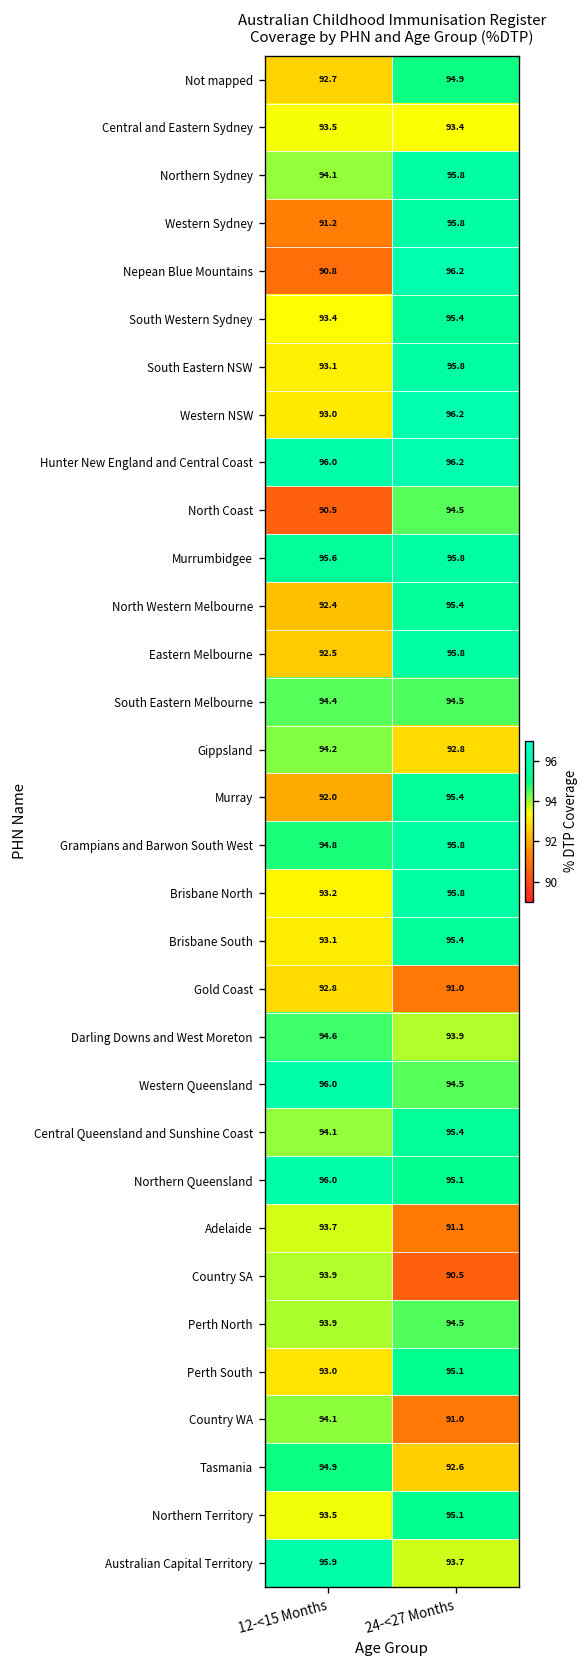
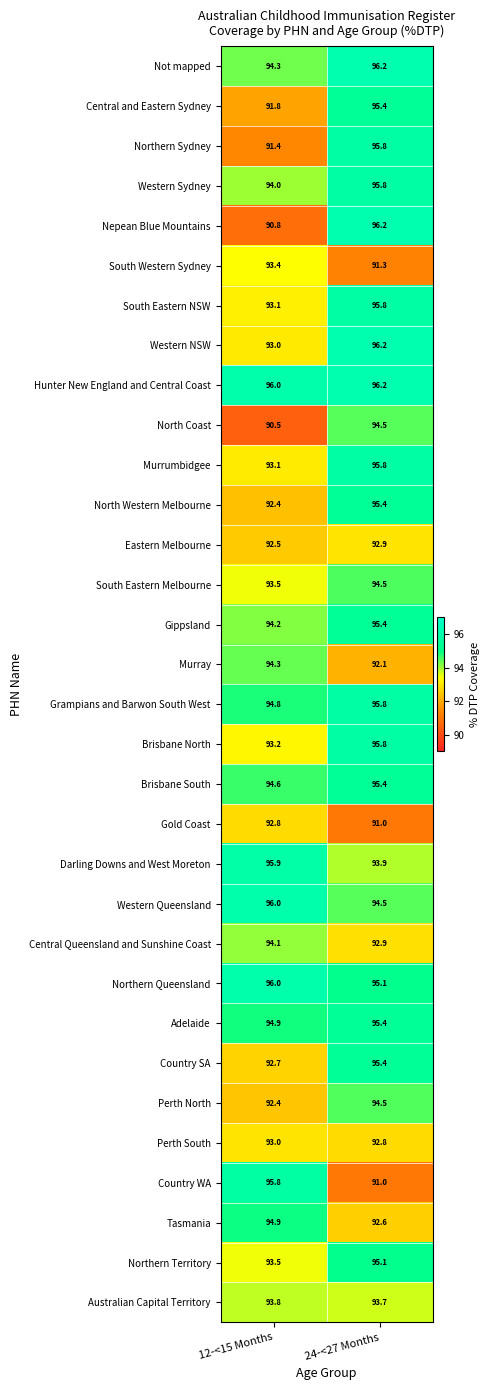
Not mapped, 12-<15 Months: 92.7 -> 94.3
Not mapped, 24-<27 Months: 94.9 -> 96.2
Central and Eastern Sydney, 12-<15 Months: 93.5 -> 91.8
Central and Eastern Sydney, 24-<27 Months: 93.4 -> 95.4
Northern Sydney, 12-<15 Months: 94.1 -> 91.4
Western Sydney, 12-<15 Months: 91.2 -> 94.0
South Western Sydney, 24-<27 Months: 95.4 -> 91.3
Murrumbidgee, 12-<15 Months: 95.6 -> 93.1
Eastern Melbourne, 24-<27 Months: 95.8 -> 92.9
South Eastern Melbourne, 12-<15 Months: 94.4 -> 93.5
Gippsland, 24-<27 Months: 92.8 -> 95.4
Murray, 12-<15 Months: 92.0 -> 94.3
Murray, 24-<27 Months: 95.4 -> 92.1
Brisbane South, 12-<15 Months: 93.1 -> 94.6
Darling Downs and West Moreton, 12-<15 Months: 94.6 -> 95.9
Central Queensland and Sunshine Coast, 24-<27 Months: 95.4 -> 92.9
Adelaide, 12-<15 Months: 93.7 -> 94.9
Adelaide, 24-<27 Months: 91.1 -> 95.4
Country SA, 12-<15 Months: 93.9 -> 92.7
Country SA, 24-<27 Months: 90.5 -> 95.4
Perth North, 12-<15 Months: 93.9 -> 92.4
Perth South, 24-<27 Months: 95.1 -> 92.8
Country WA, 12-<15 Months: 94.1 -> 95.8
Australian Capital Territory, 12-<15 Months: 95.9 -> 93.8
